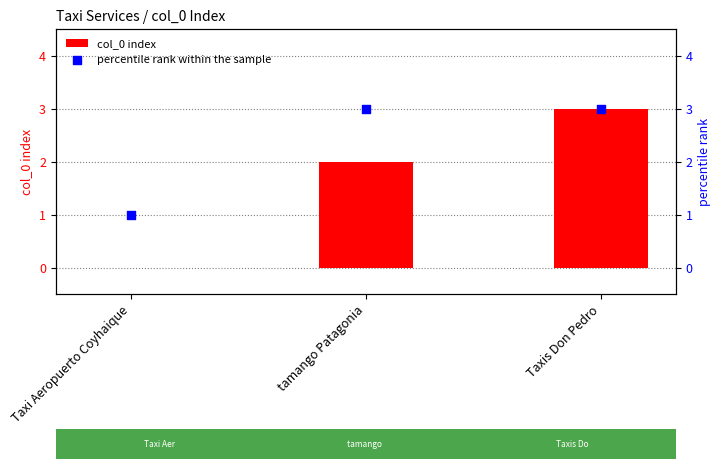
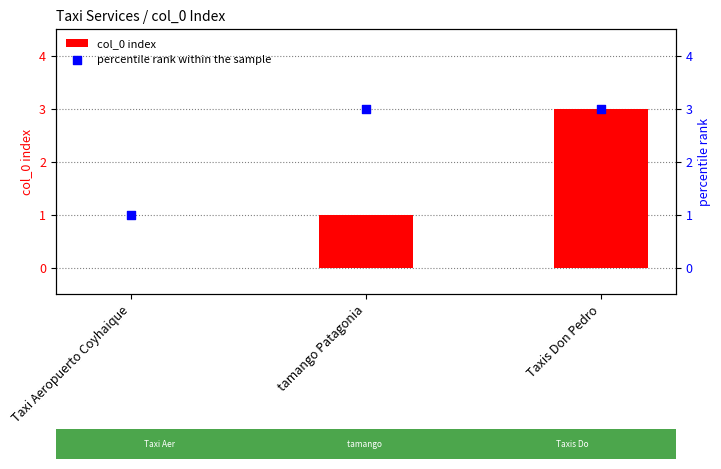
col_0 index, tamango Patagonia: 2 -> 1
